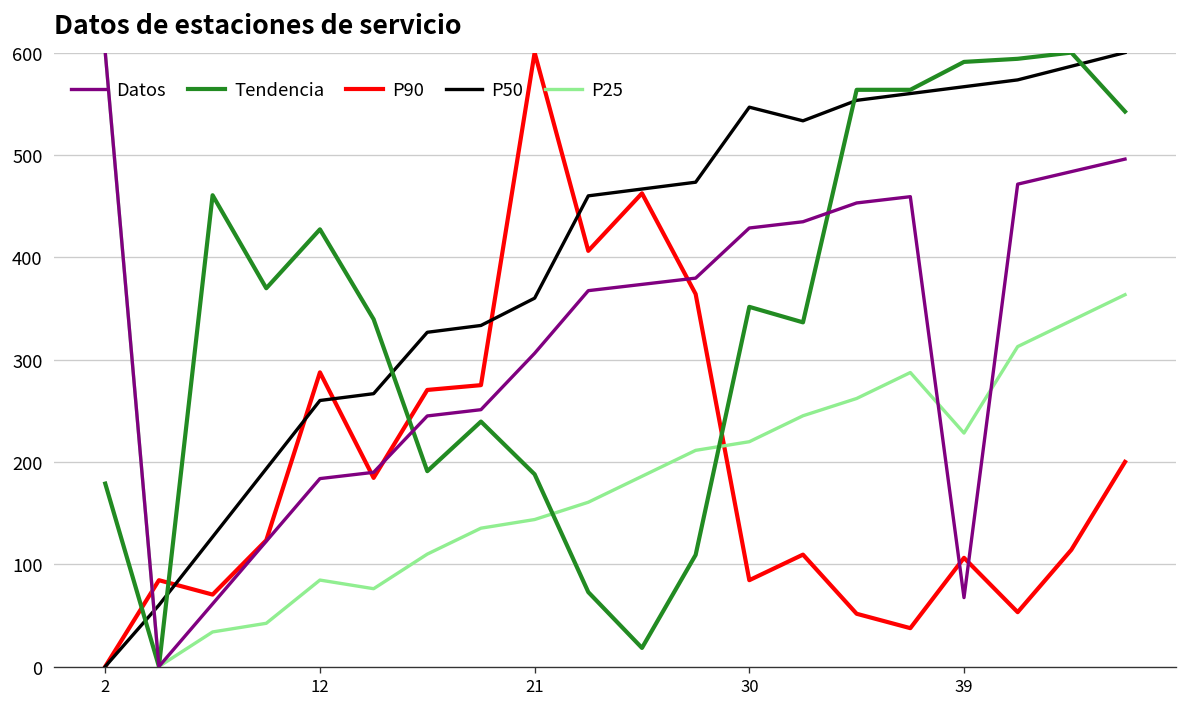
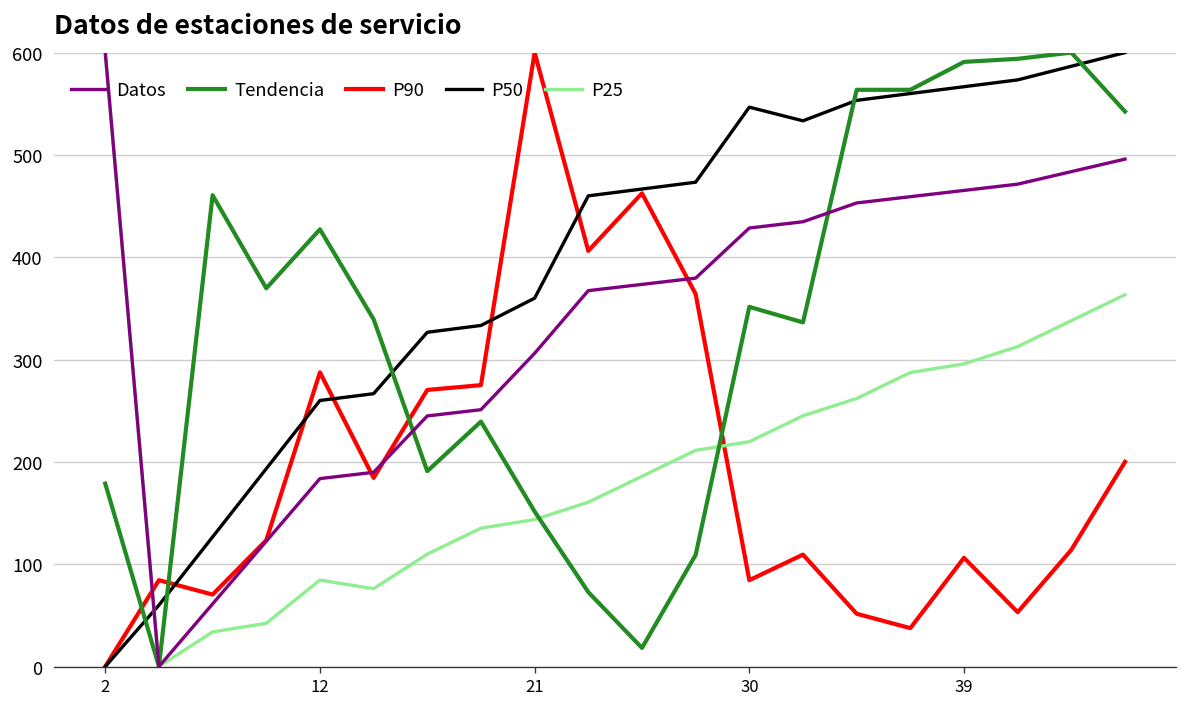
Tendencia, 21: 190 -> 150
Datos, 39: 70 -> 470
P25, 39: 230 -> 300
